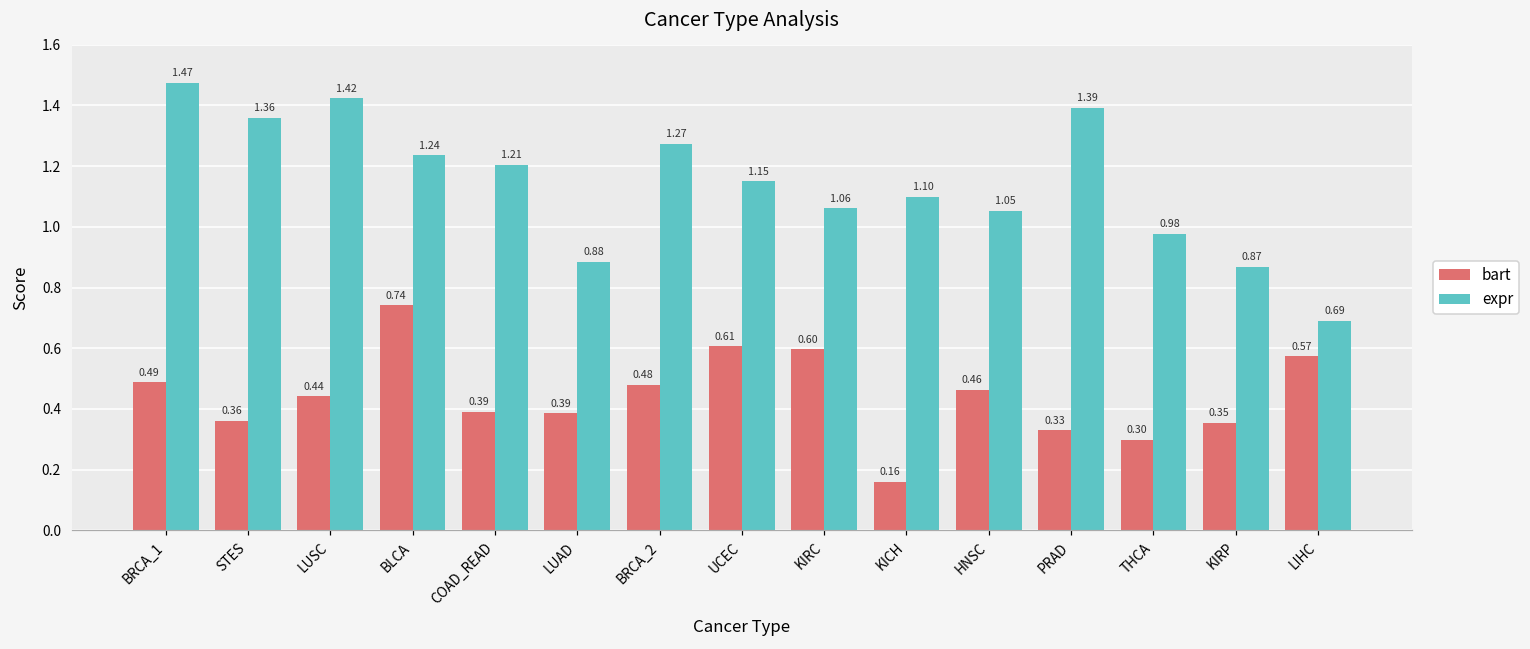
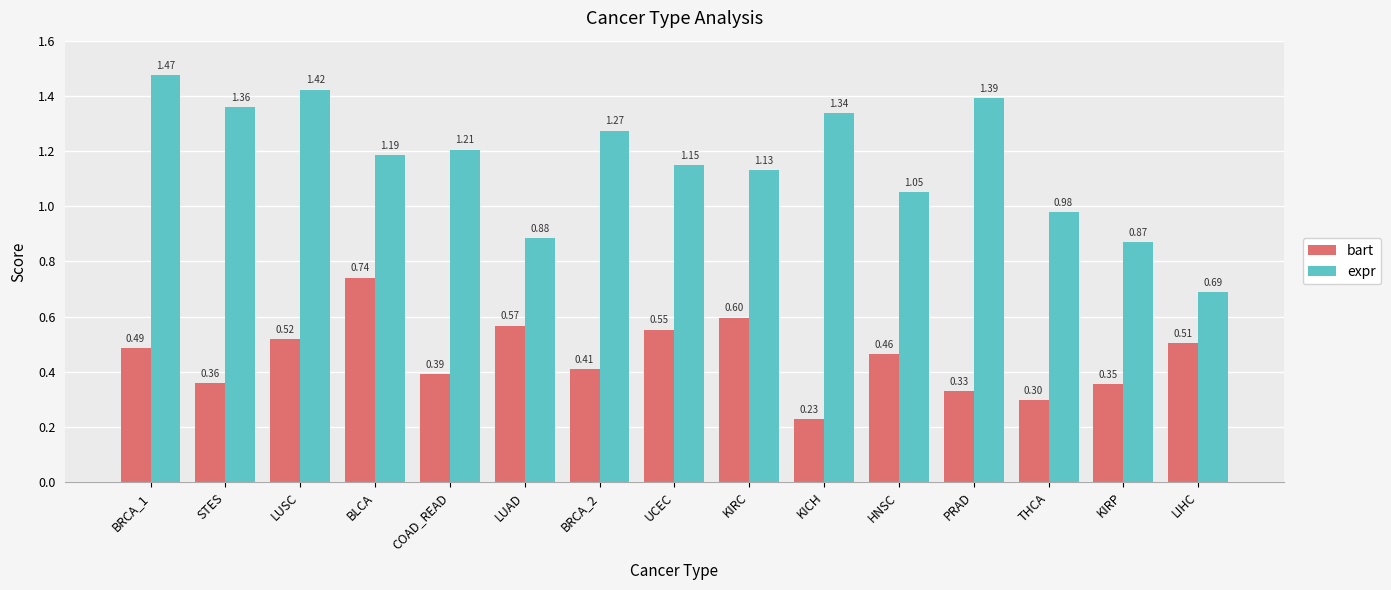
bart, LUSC: 0.44 -> 0.52
expr, BLCA: 1.24 -> 1.19
bart, LUAD: 0.39 -> 0.57
bart, BRCA_2: 0.48 -> 0.41
bart, UCEC: 0.61 -> 0.55
expr, KIRC: 1.06 -> 1.13
bart, KICH: 0.16 -> 0.23
expr, KICH: 1.10 -> 1.34
bart, LIHC: 0.57 -> 0.51
